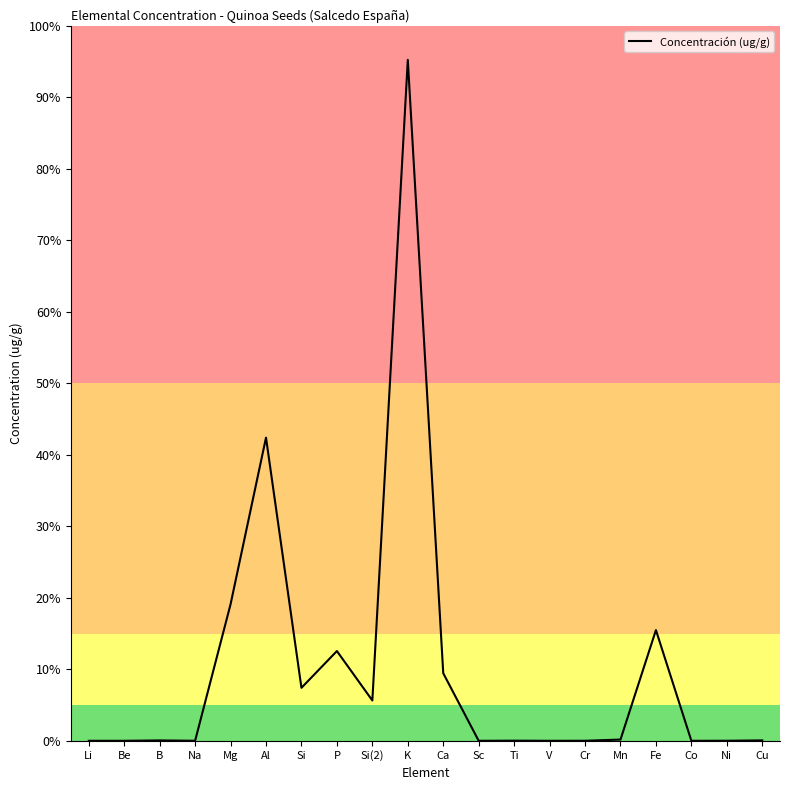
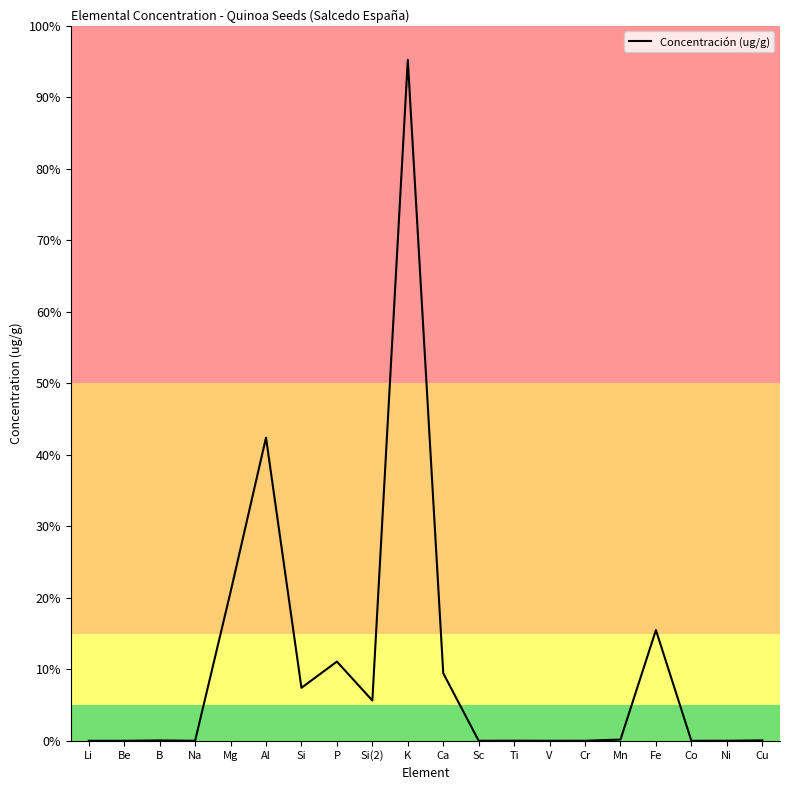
Mg: 19% -> 21%
P: 13% -> 11%
